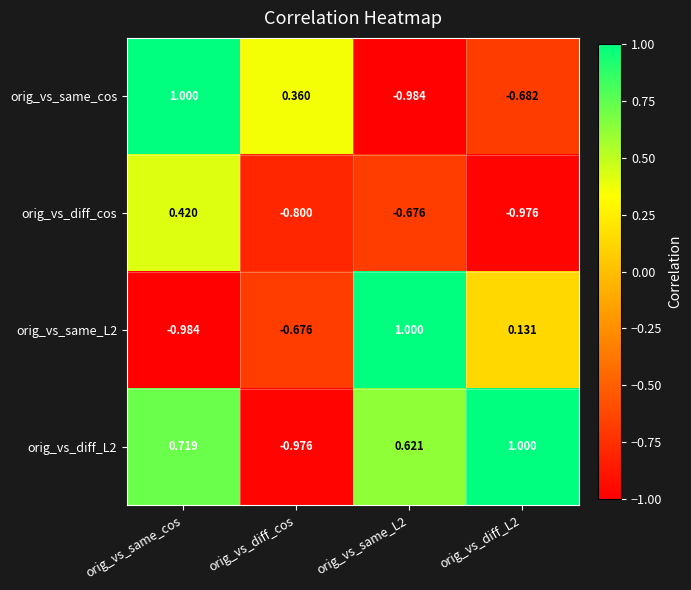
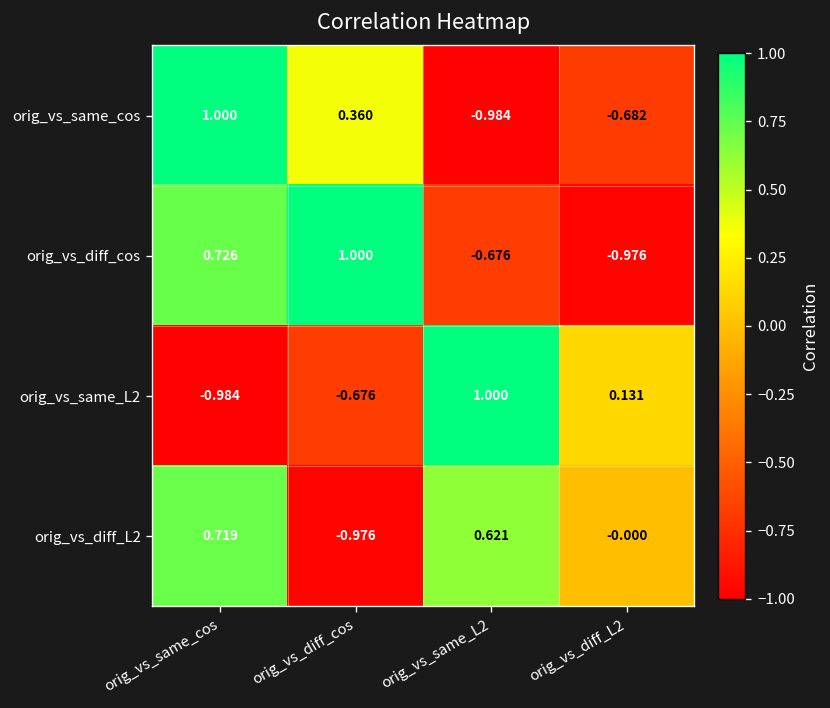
orig_vs_diff_cos, orig_vs_same_cos: 0.420 -> 0.726
orig_vs_diff_cos, orig_vs_diff_cos: -0.800 -> 1.000
orig_vs_diff_L2, orig_vs_diff_L2: 1.000 -> -0.000
